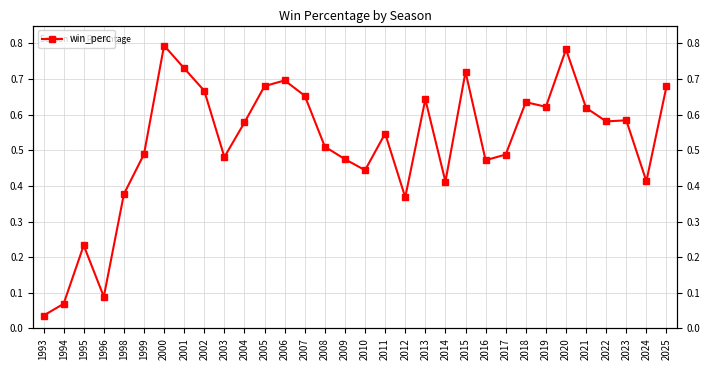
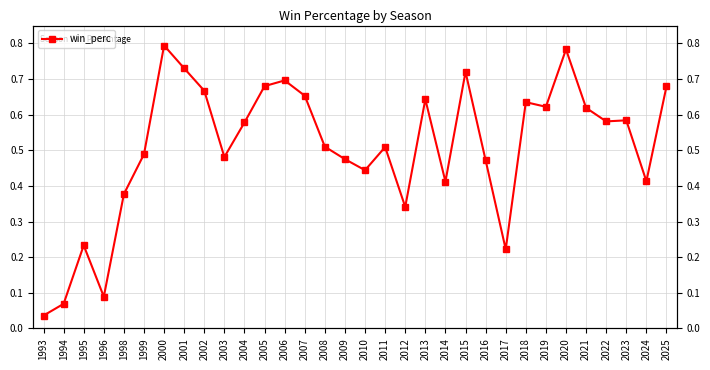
2011: 0.55 -> 0.51
2012: 0.37 -> 0.34
2017: 0.49 -> 0.22
